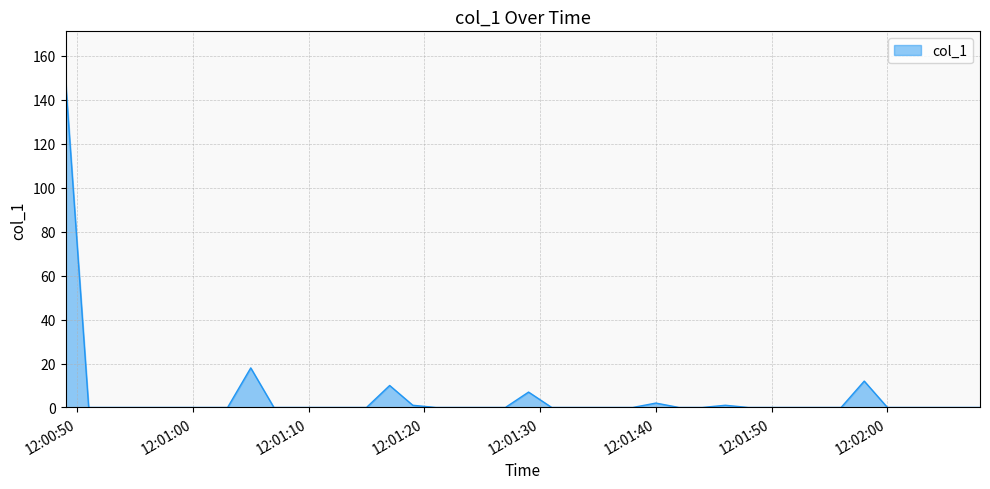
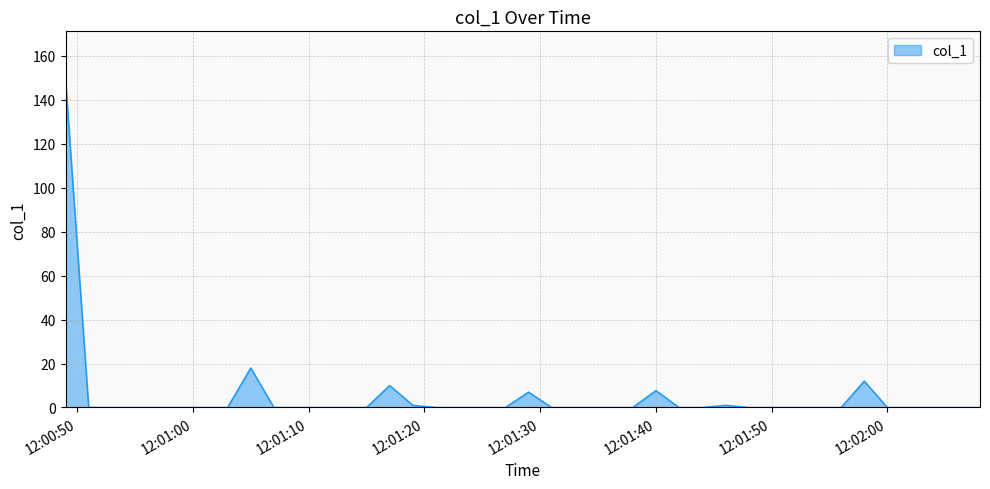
12:01:40: 2 -> 8
